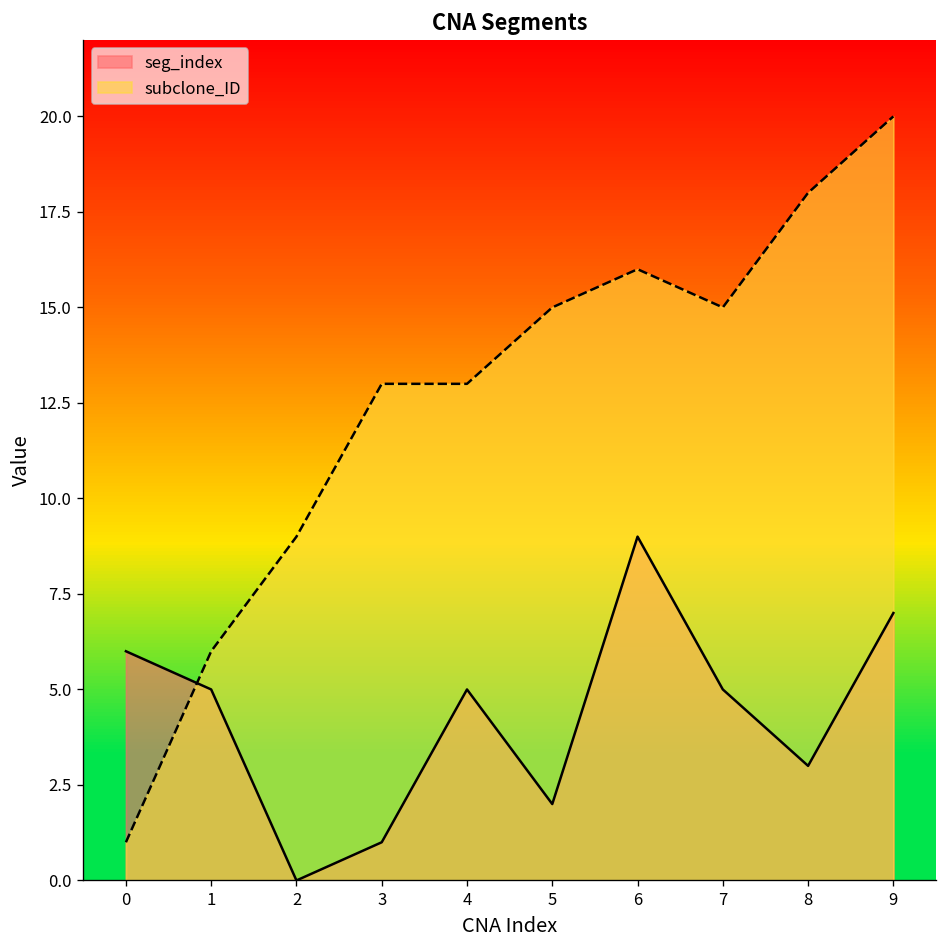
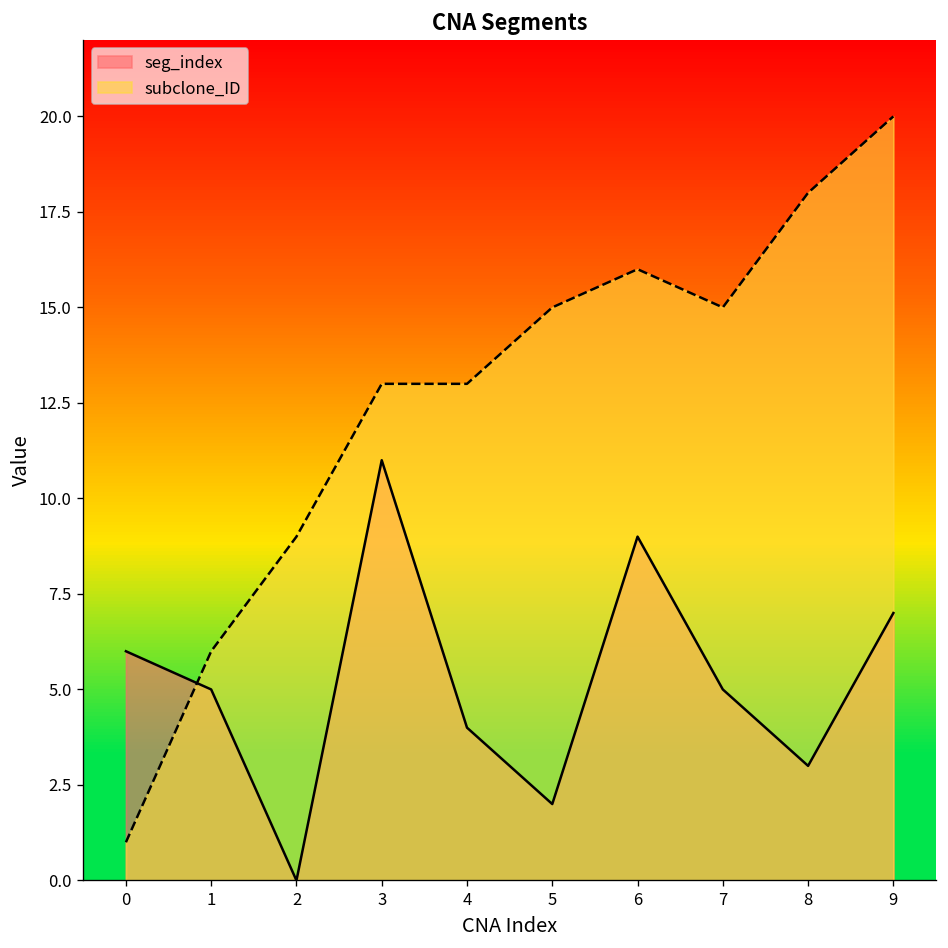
seg_index, 3: 1 -> 11
seg_index, 4: 5 -> 4
